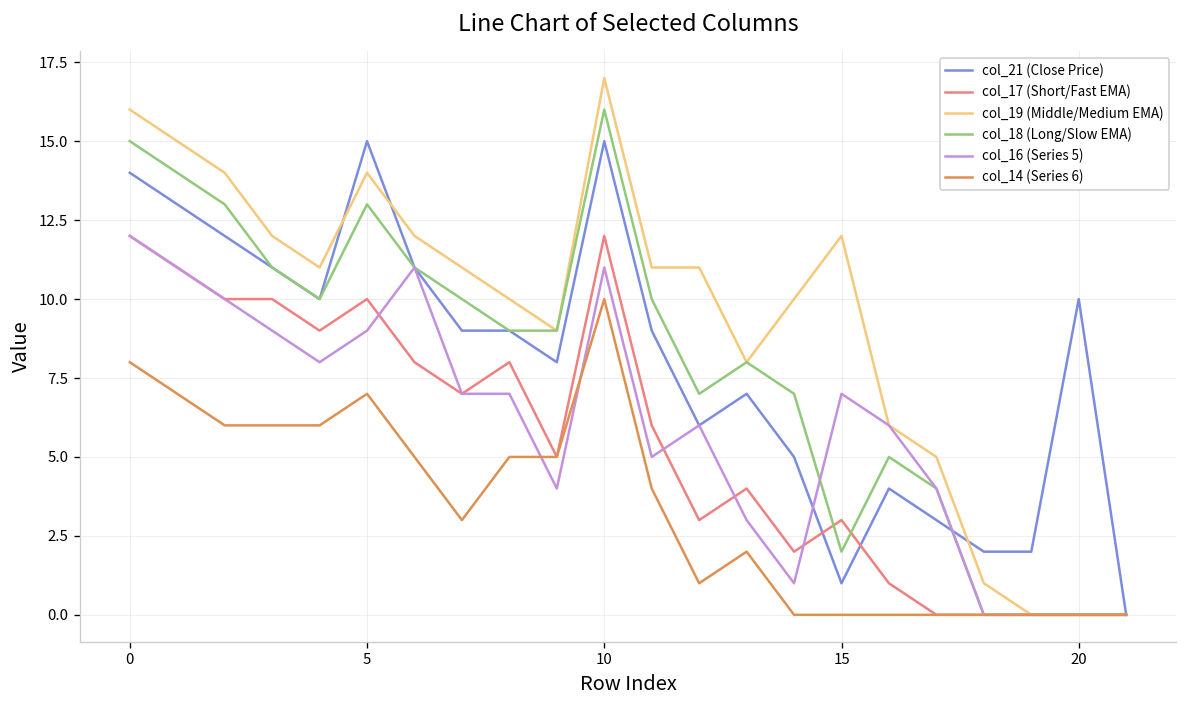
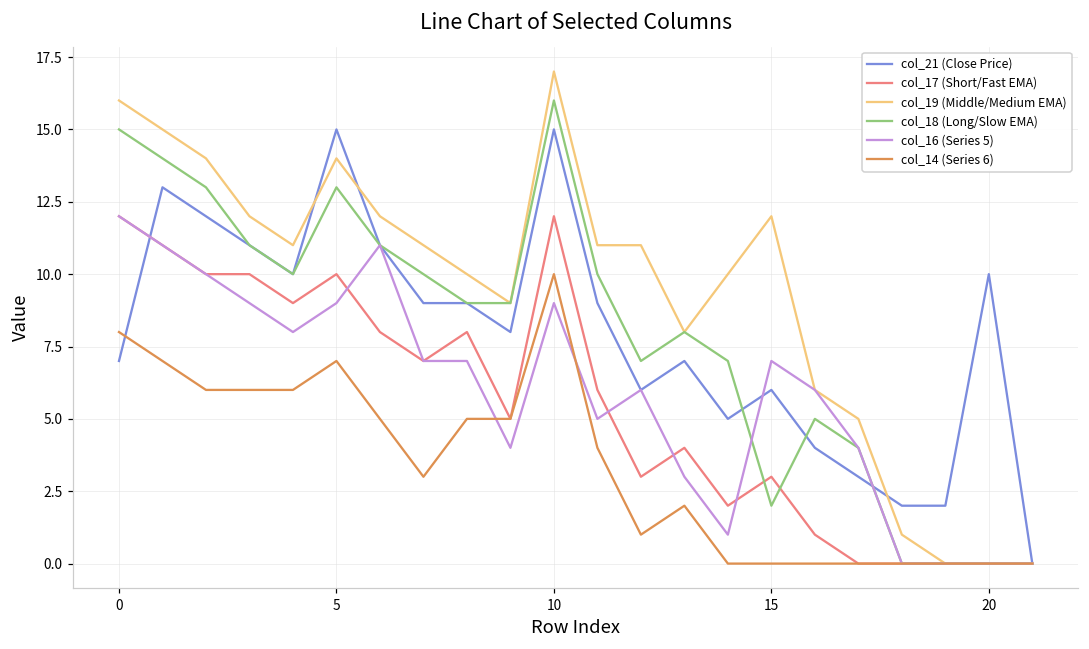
col_21 (Close Price), 0: 14 -> 7
col_16 (Series 5), 10: 11 -> 9
col_21 (Close Price), 15: 1 -> 6
